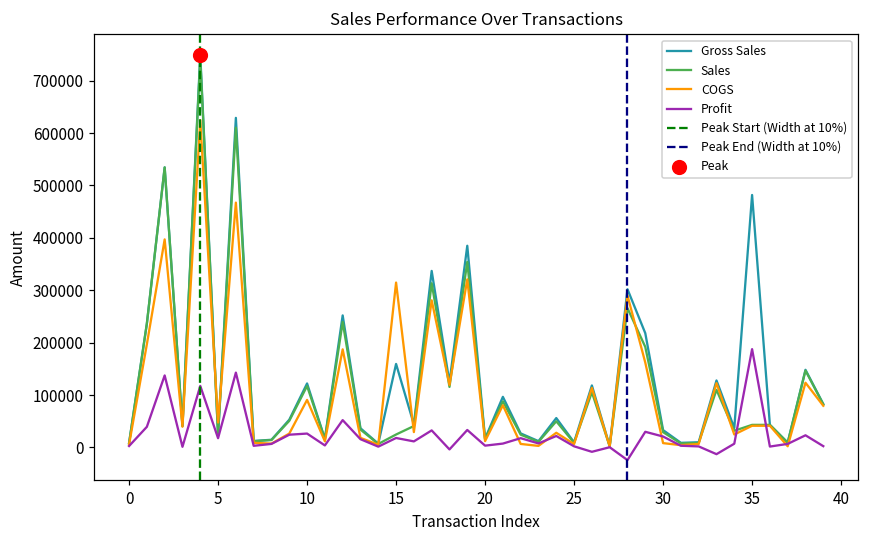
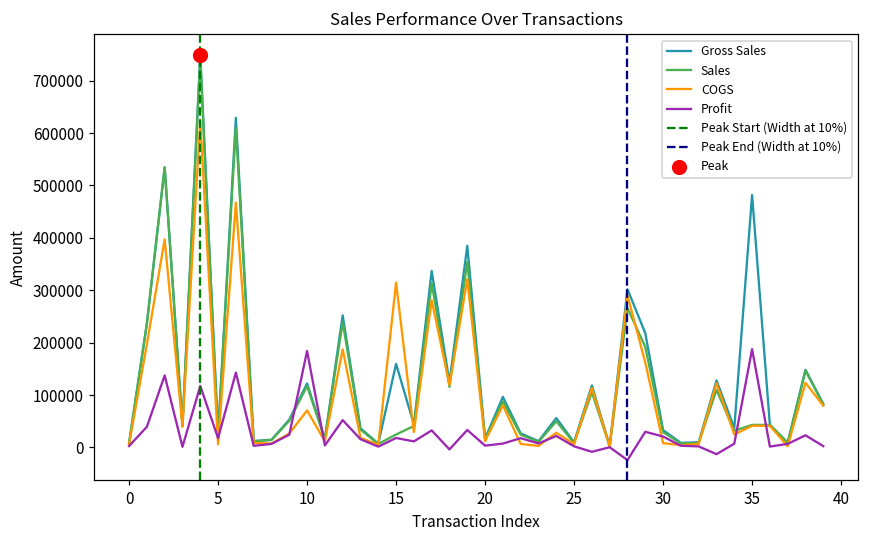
COGS, 5: 50000 -> 10000
COGS, 10: 90000 -> 70000
Profit, 10: 30000 -> 180000
